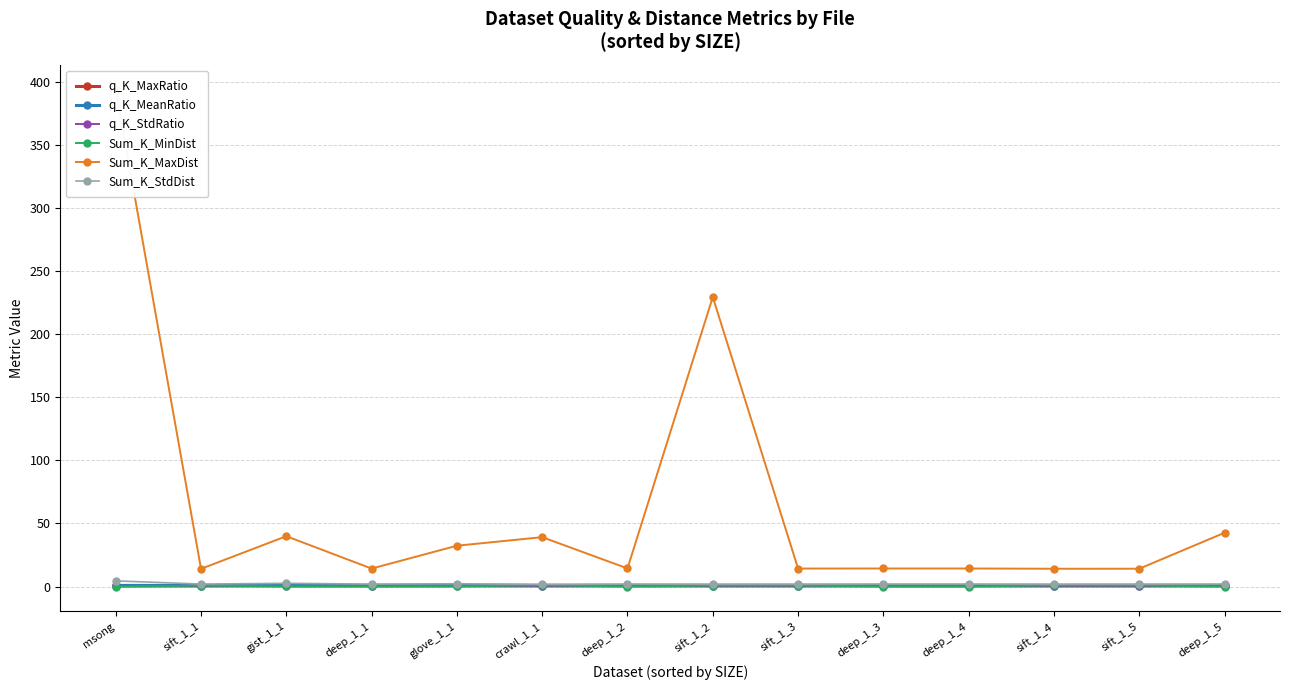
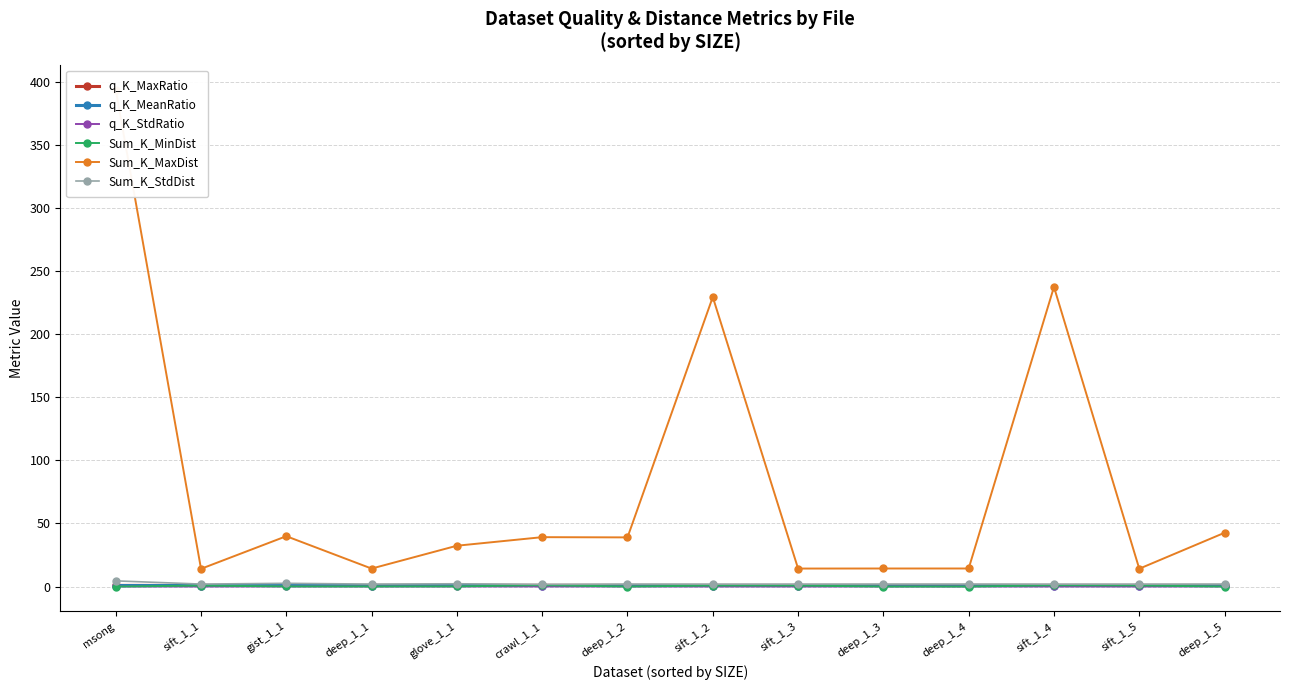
Sum_K_MaxDist, deep_1_2: 14 -> 39
Sum_K_MaxDist, sift_1_4: 14 -> 237
